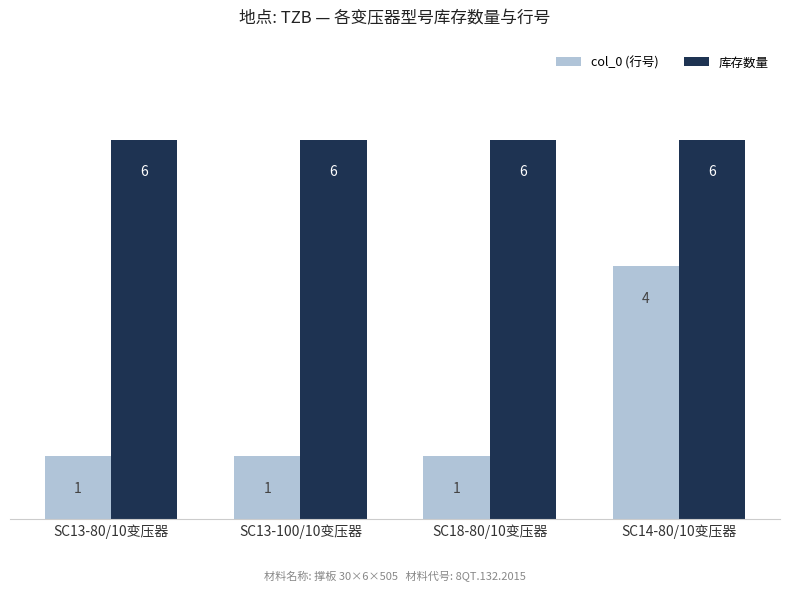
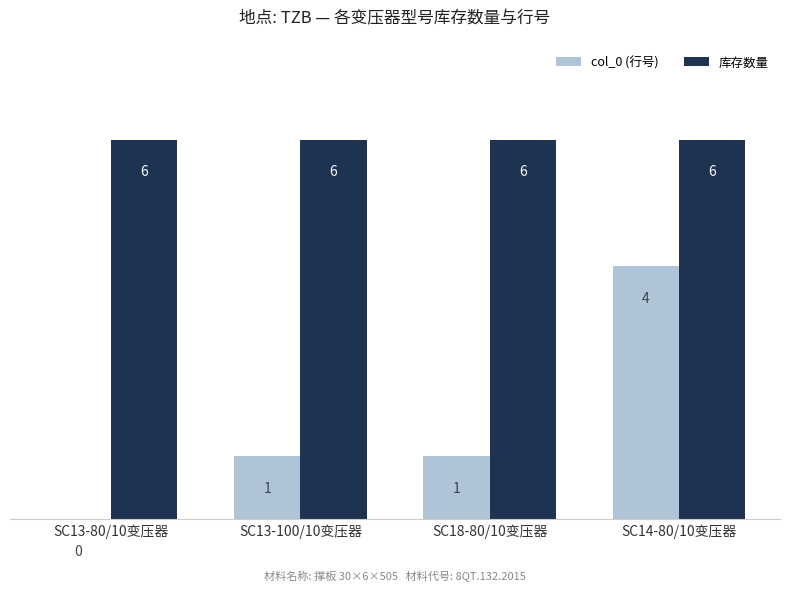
col_0 (行号), SC13-80/10变压器: 1 -> 0
